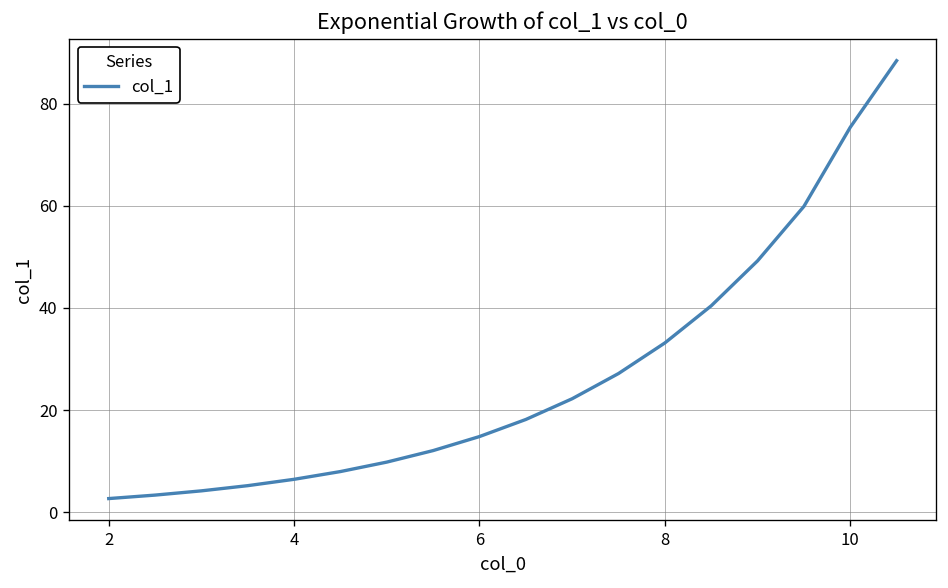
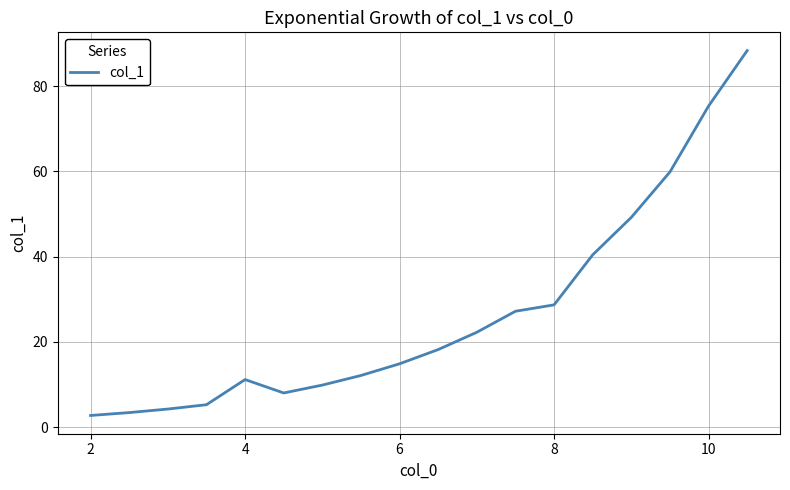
4: 6 -> 11
8: 33 -> 29
